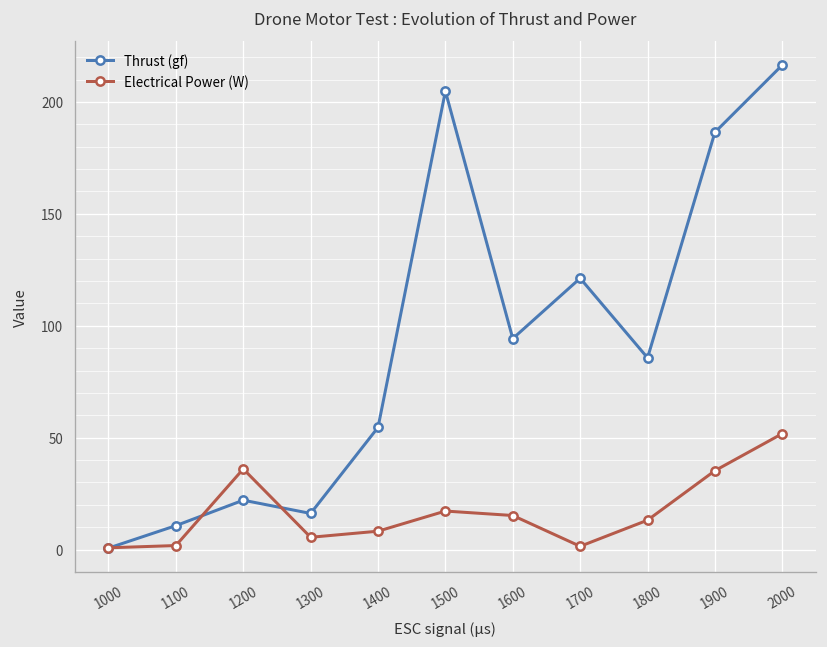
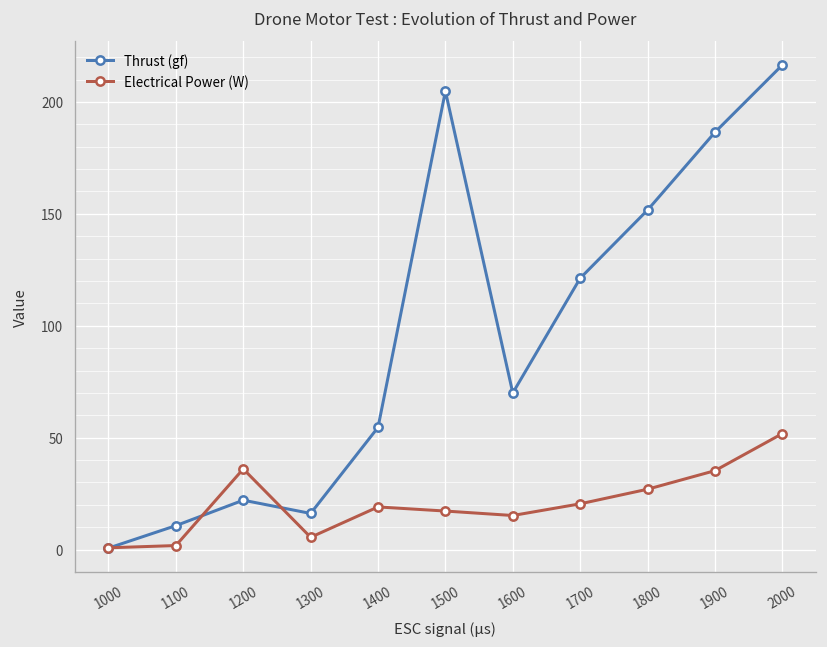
Electrical Power (W), 1400: 8 -> 19
Thrust (gf), 1600: 94 -> 70
Electrical Power (W), 1700: 1 -> 20
Thrust (gf), 1800: 86 -> 152
Electrical Power (W), 1800: 13 -> 27
